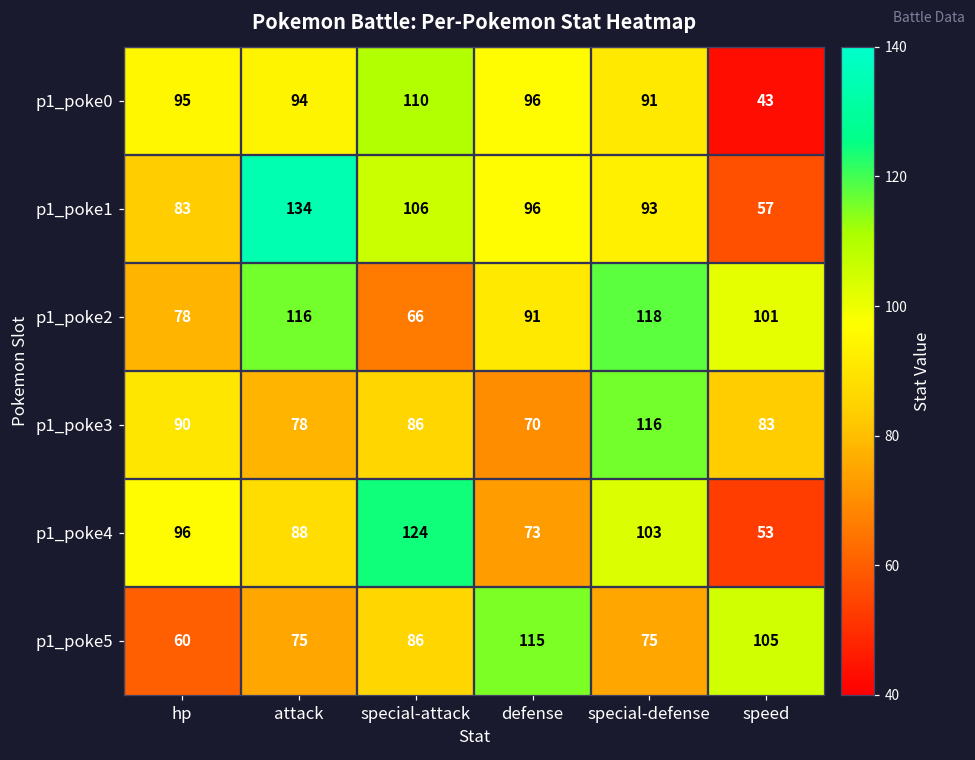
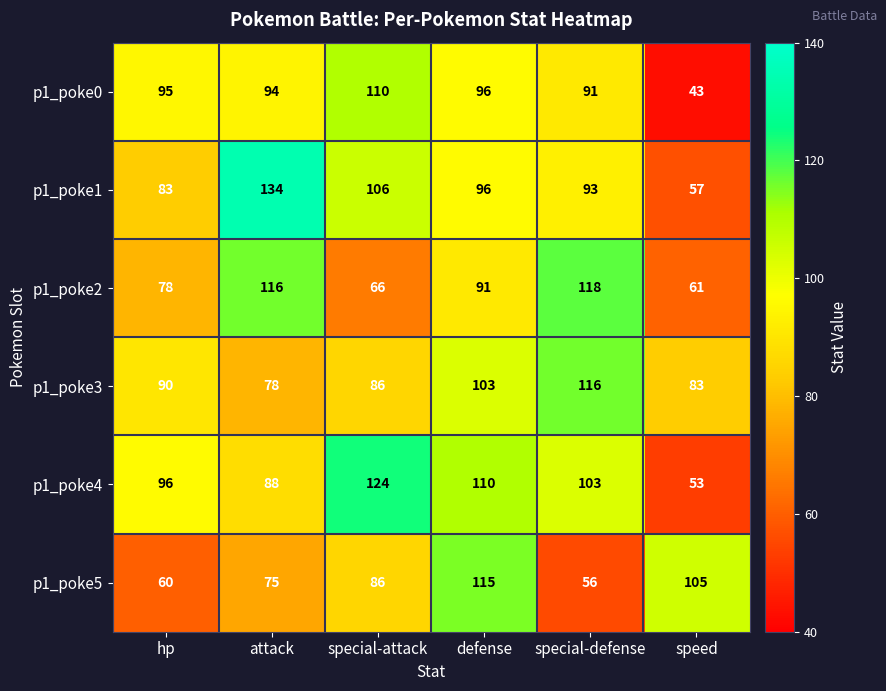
p1_poke2, speed: 101 -> 61
p1_poke3, defense: 70 -> 103
p1_poke4, defense: 73 -> 110
p1_poke5, special-defense: 75 -> 56
